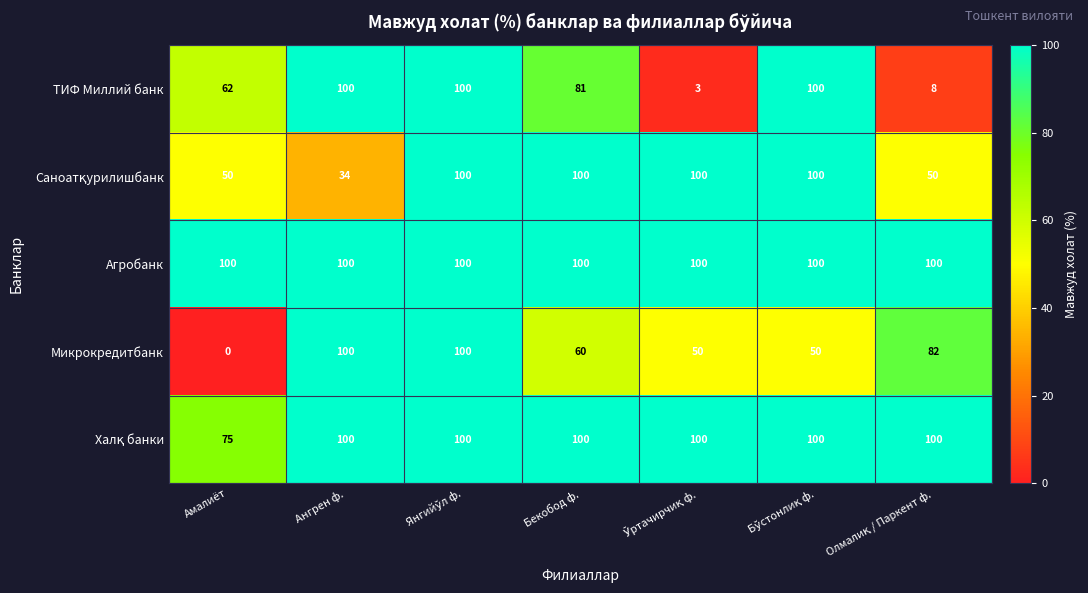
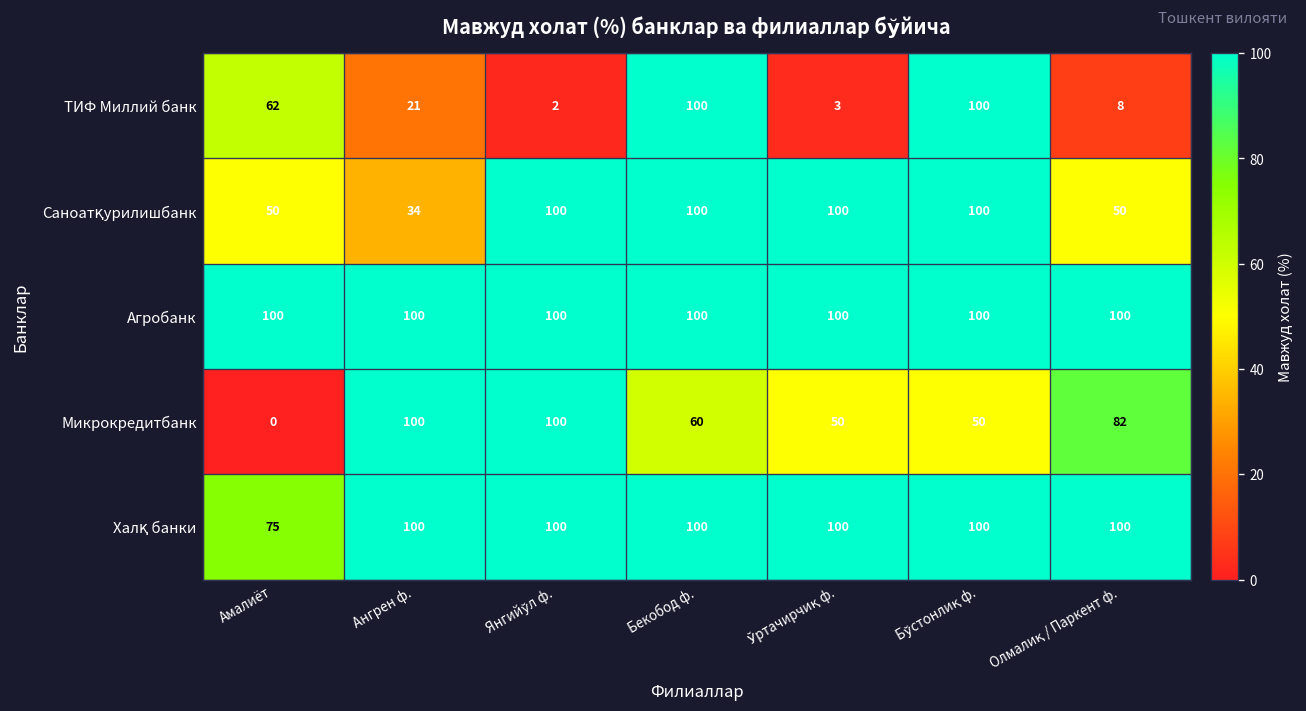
ТИФ Миллий банк, Ангрен ф.: 100 -> 21
ТИФ Миллий банк, Янгийўл ф.: 100 -> 2
ТИФ Миллий банк, Бекобод ф.: 81 -> 100
